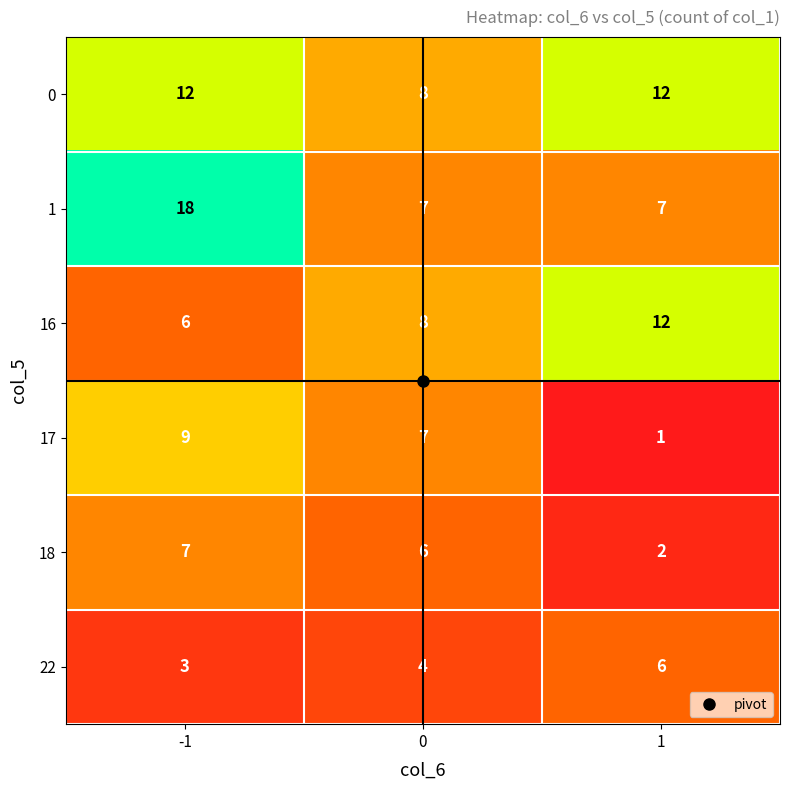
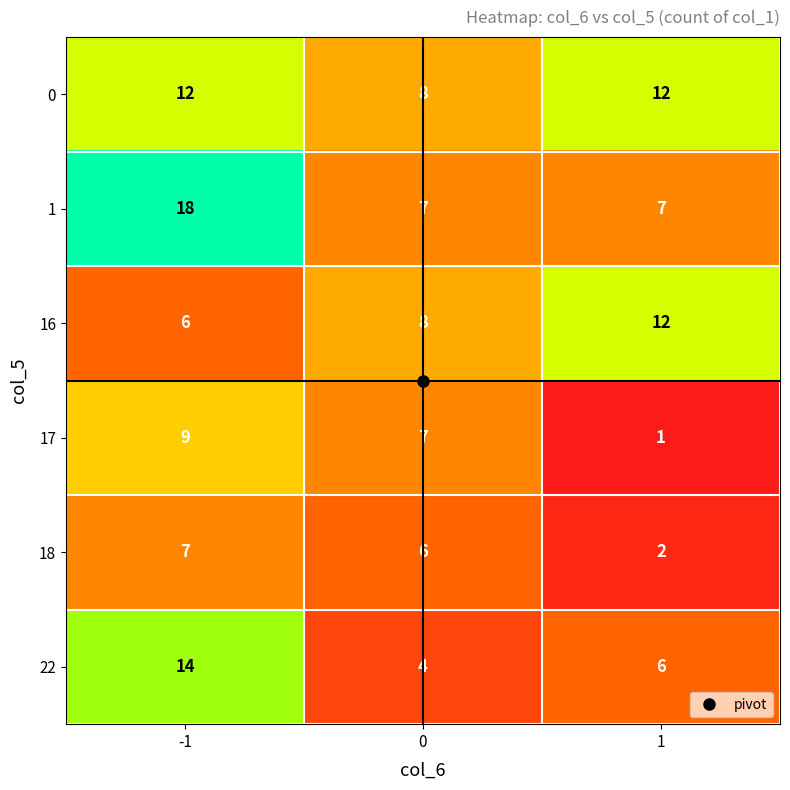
22, -1: 3 -> 14
